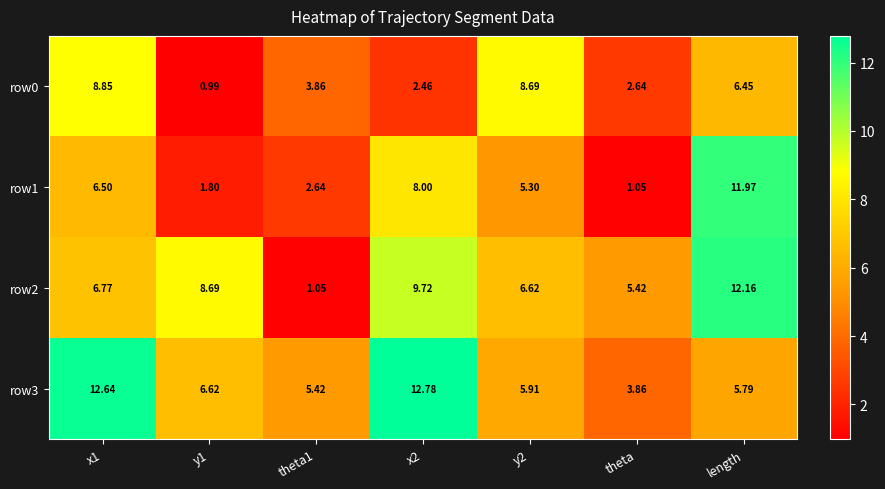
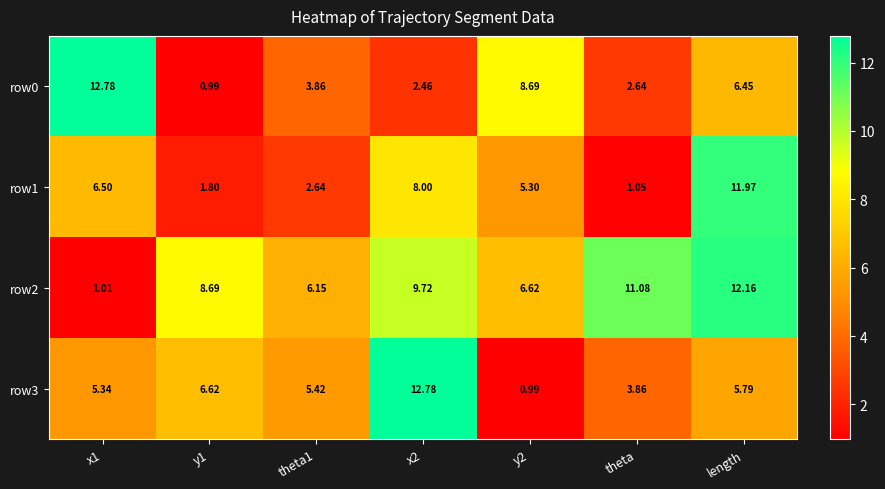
row0, x1: 8.85 -> 12.78
row2, x1: 6.77 -> 1.01
row2, theta1: 1.05 -> 6.15
row2, theta: 5.42 -> 11.08
row3, x1: 12.64 -> 5.34
row3, y2: 5.91 -> 0.99
